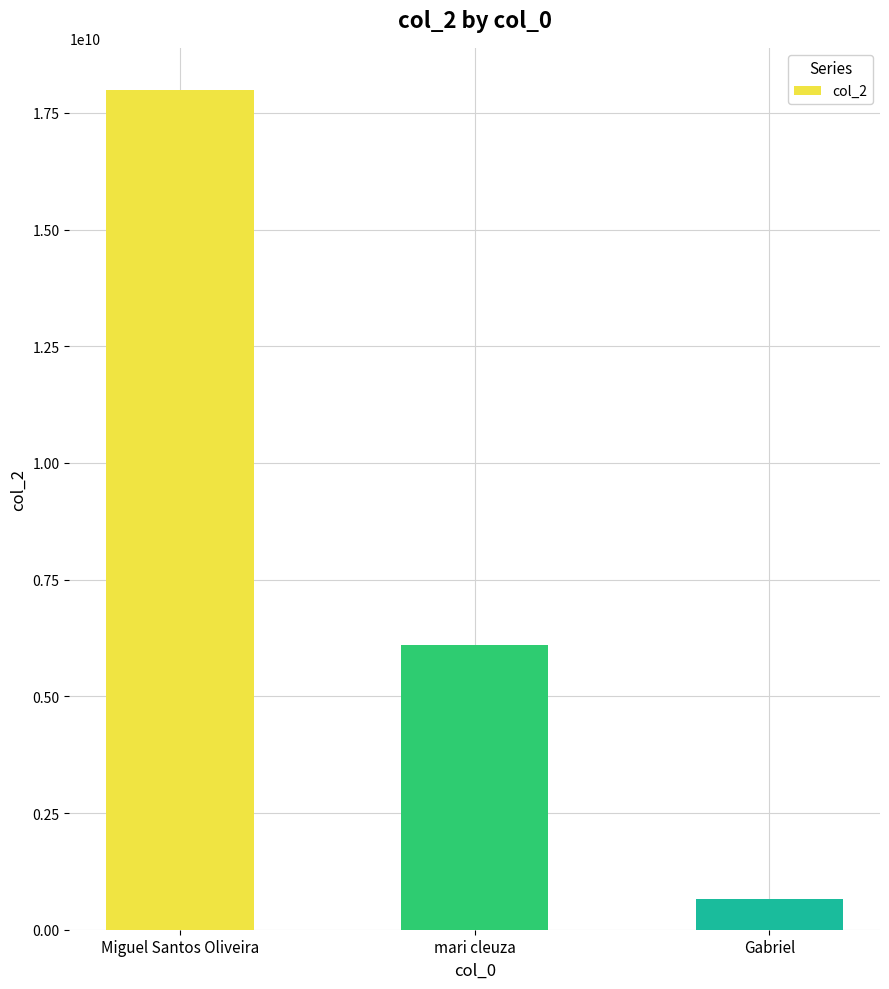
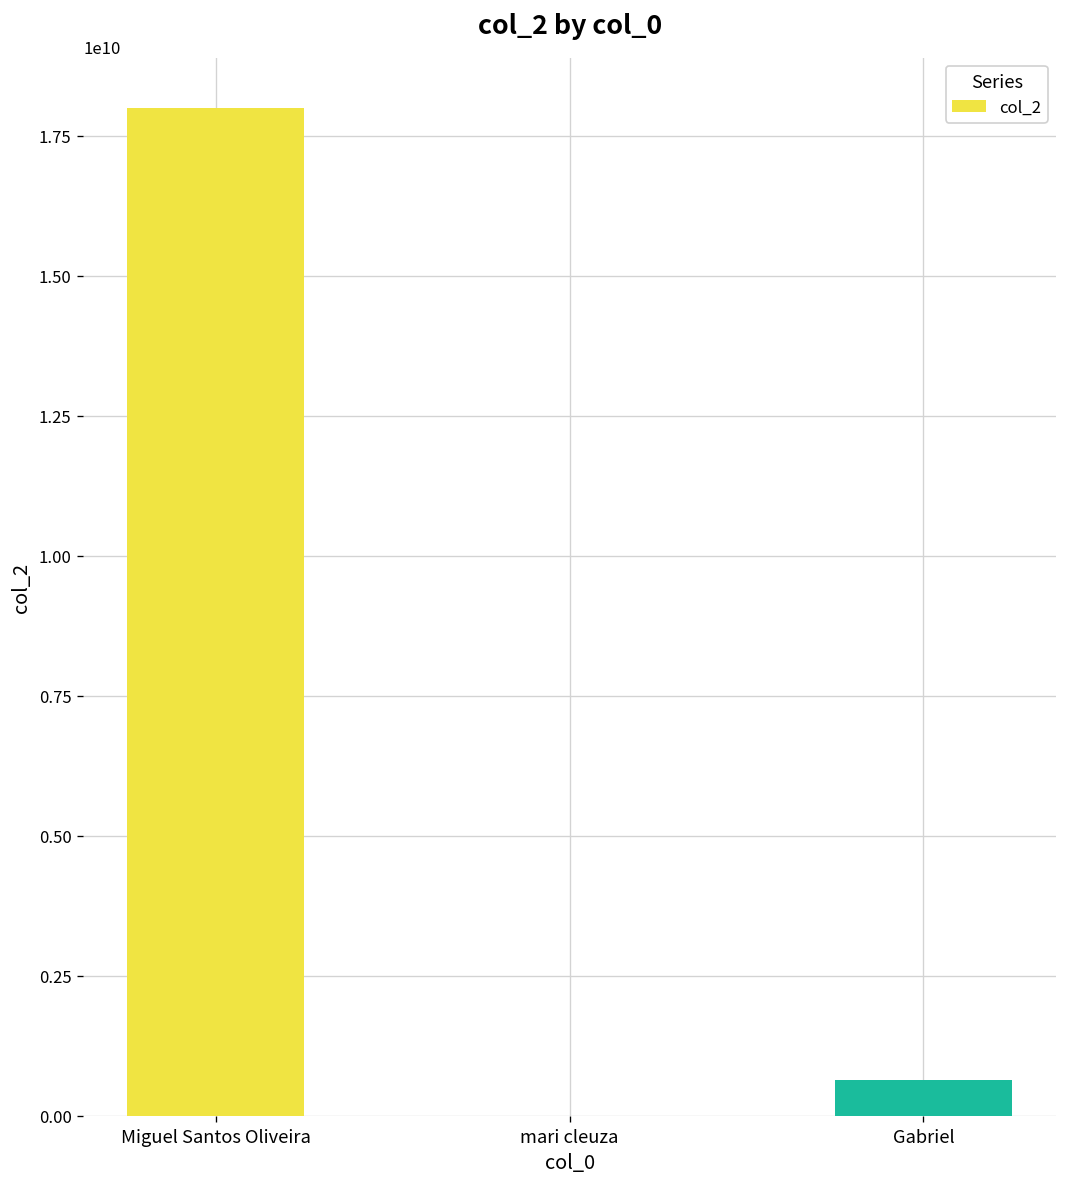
mari cleuza: 6100000000 -> 0
